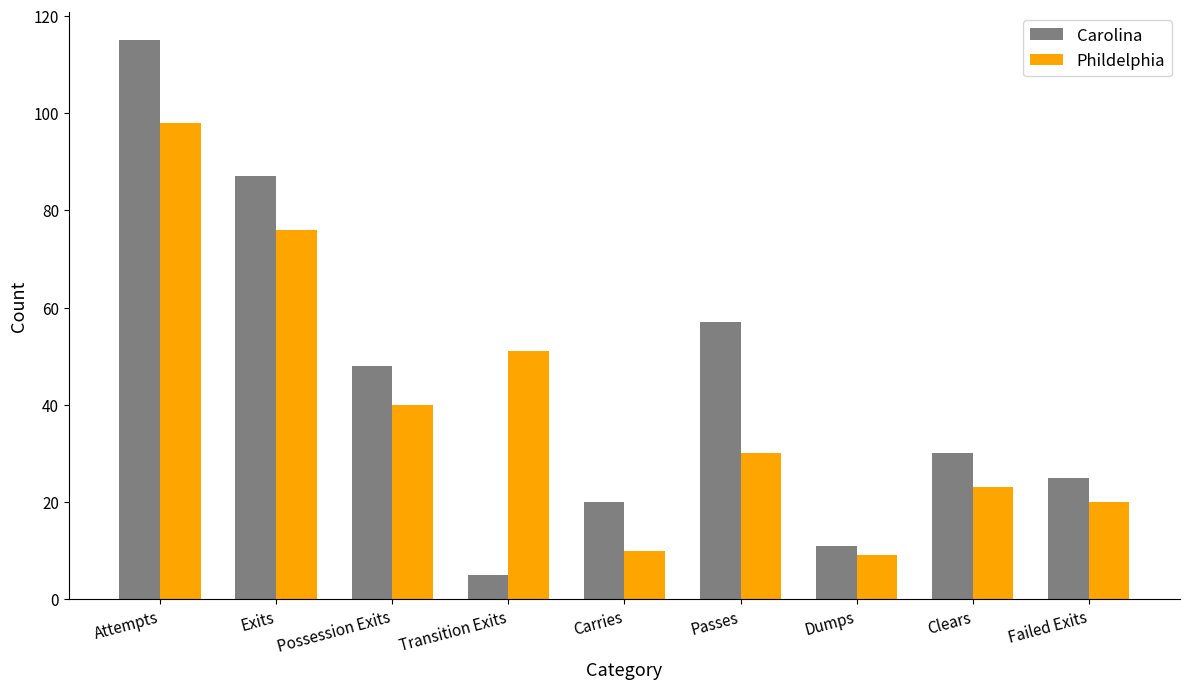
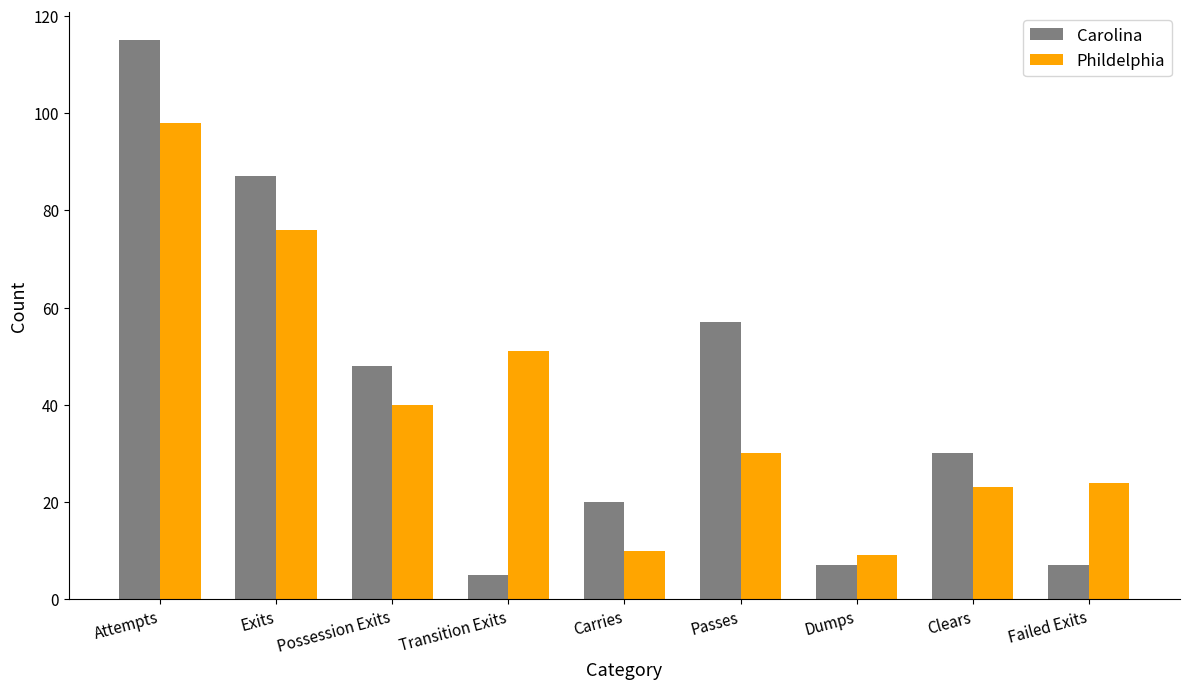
Carolina, Dumps: 11 -> 7
Carolina, Failed Exits: 25 -> 7
Phildelphia, Failed Exits: 20 -> 24
